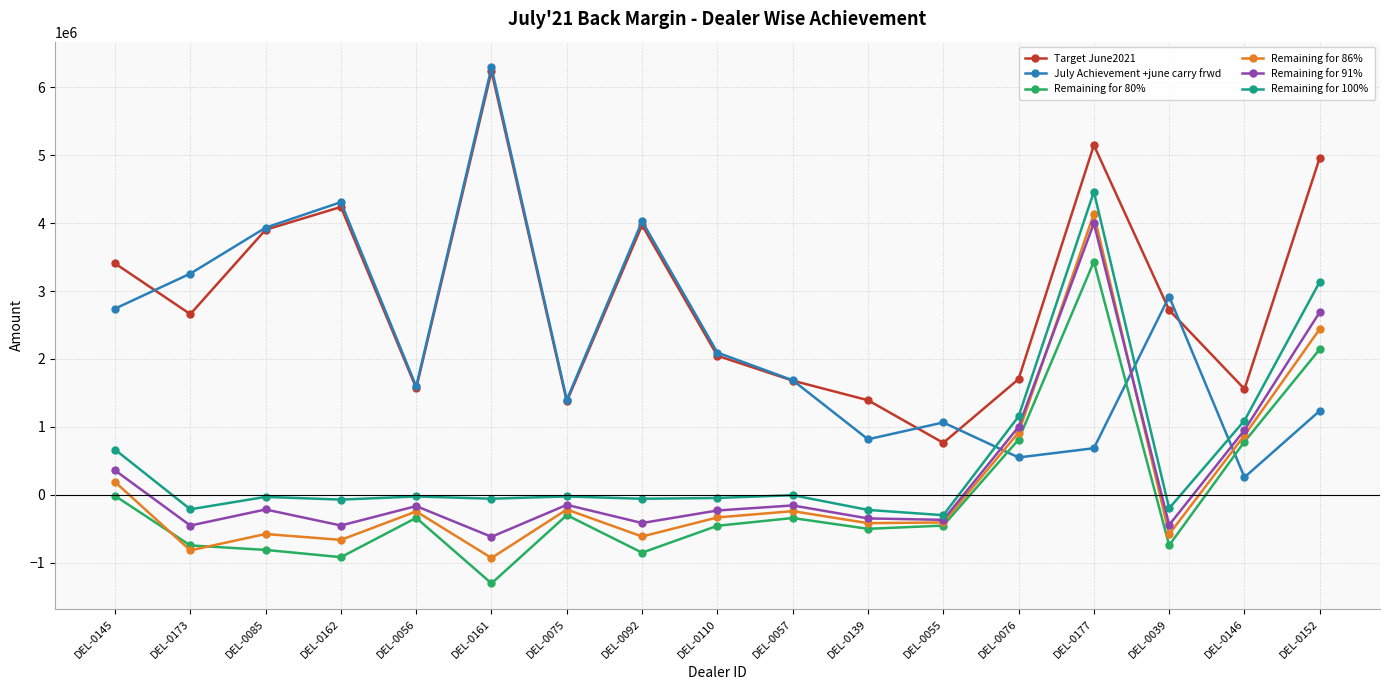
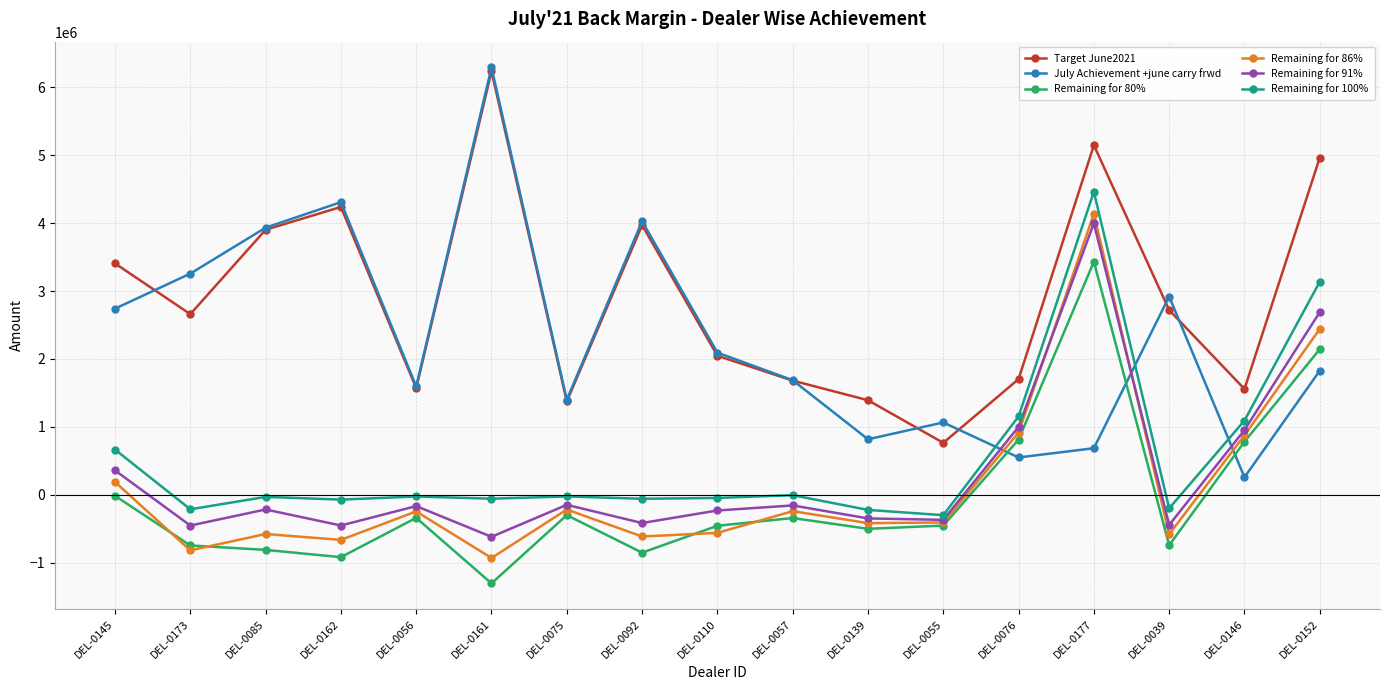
Remaining for 86%, DEL-0110: -300000 -> -600000
July Achievement +june carry frwd, DEL-0152: 1200000 -> 1800000
